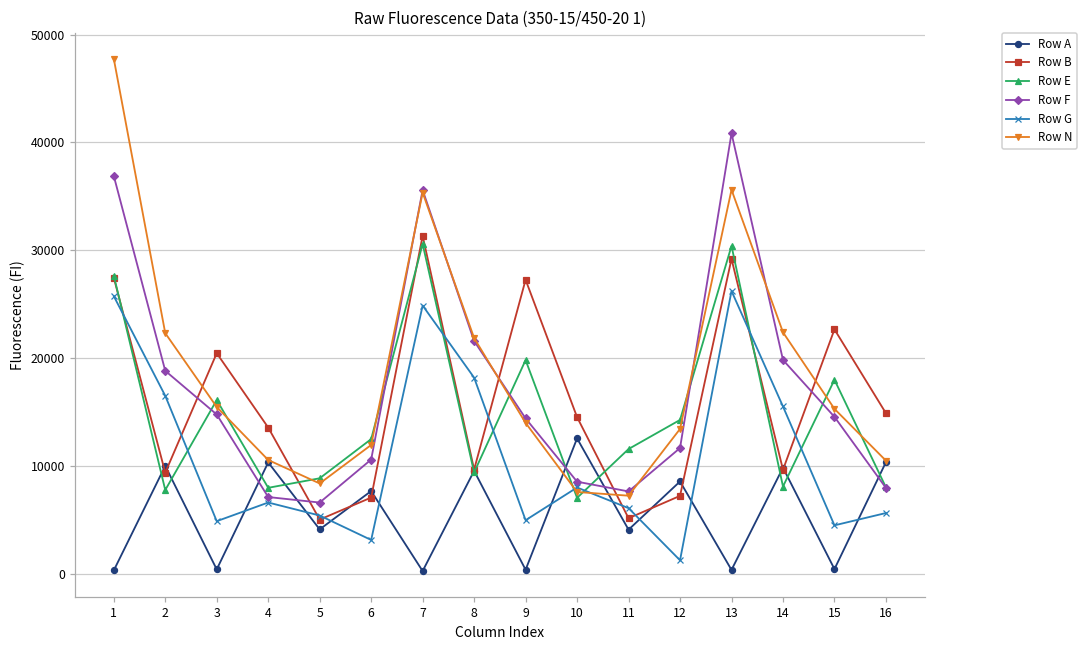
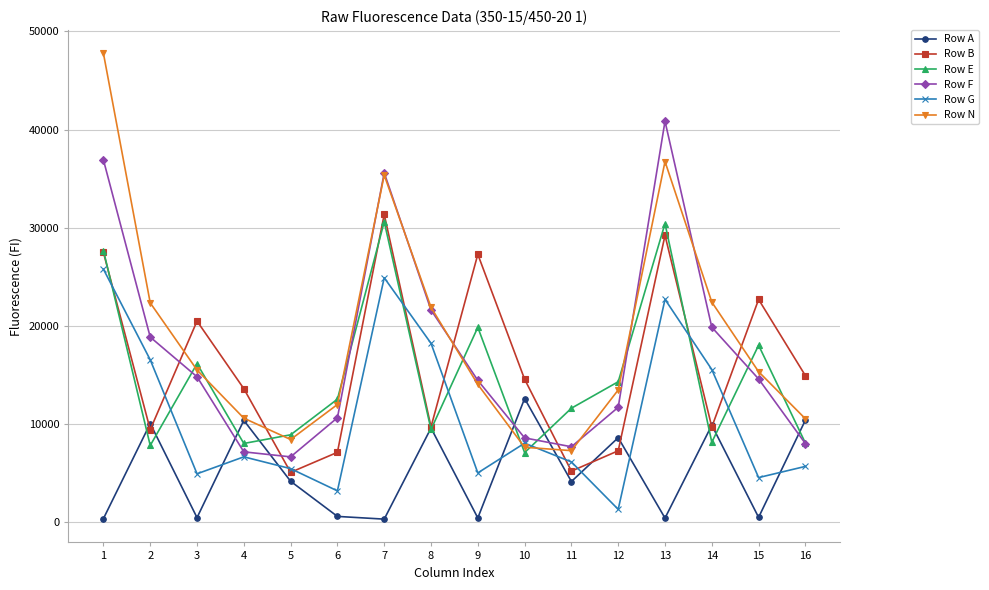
Row A, 6: 8000 -> 1000
Row G, 13: 26000 -> 23000
Row N, 13: 36000 -> 37000
